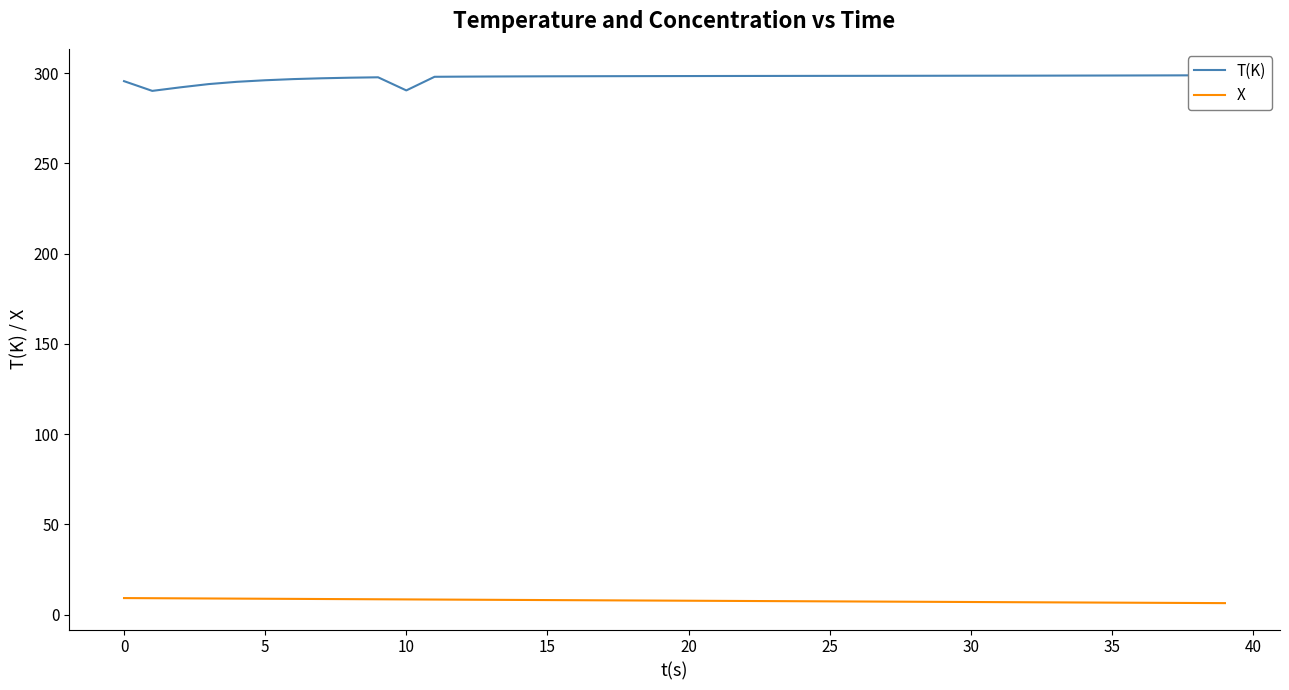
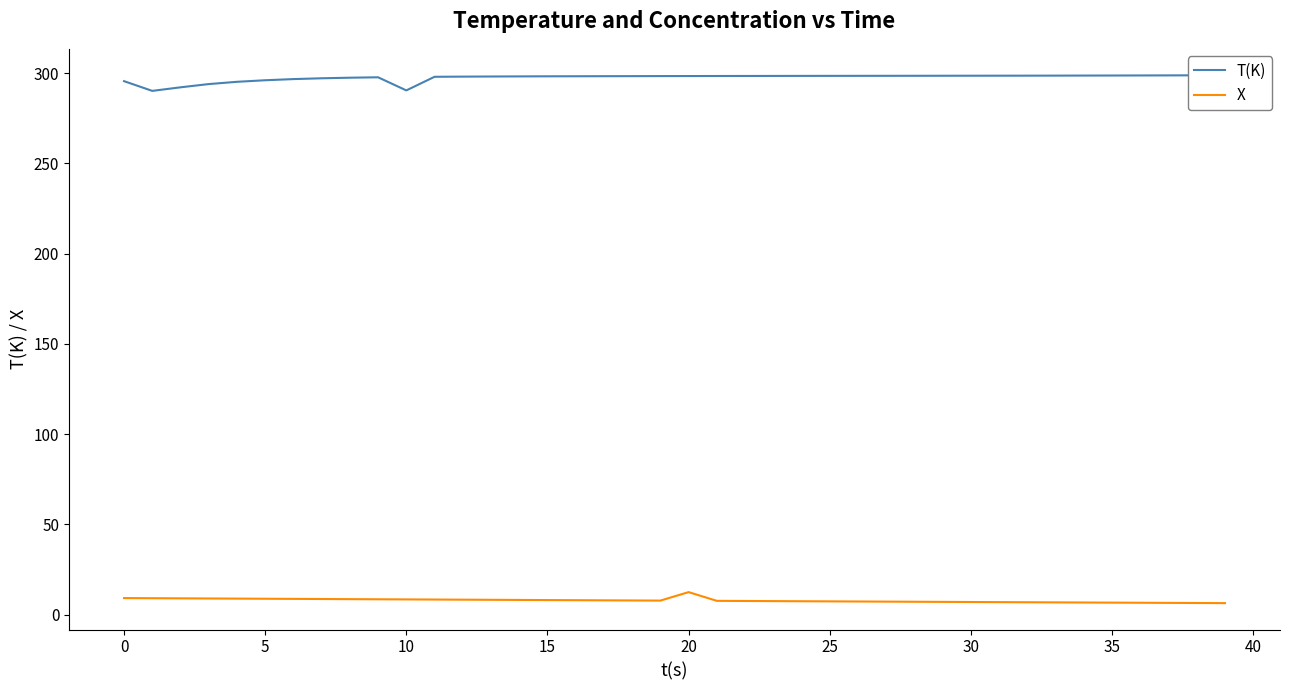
X, 20: 8 -> 12
